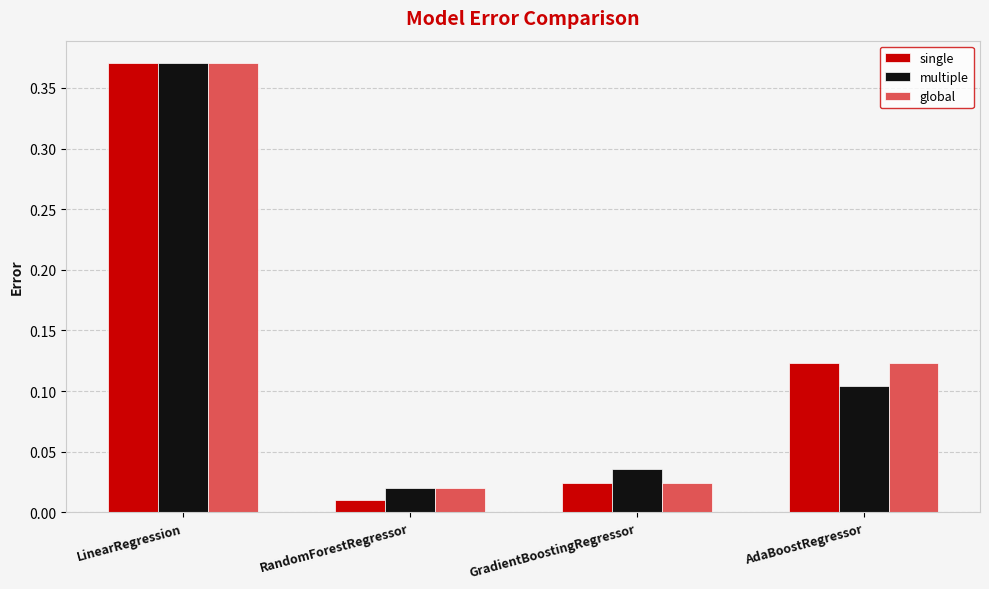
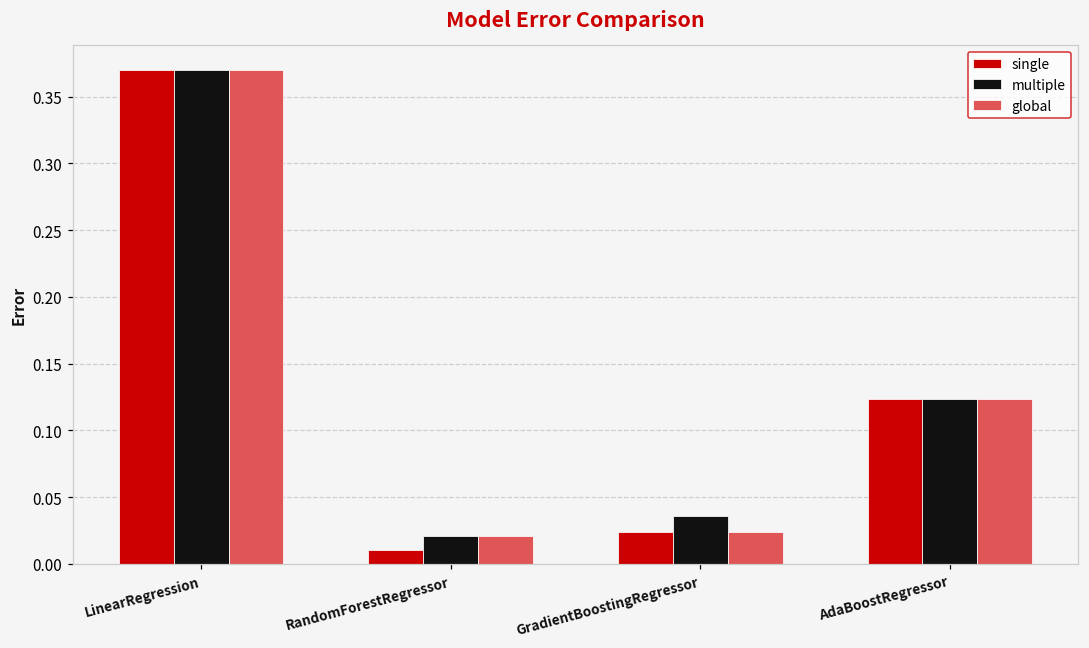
multiple, AdaBoostRegressor: 0.104 -> 0.123
